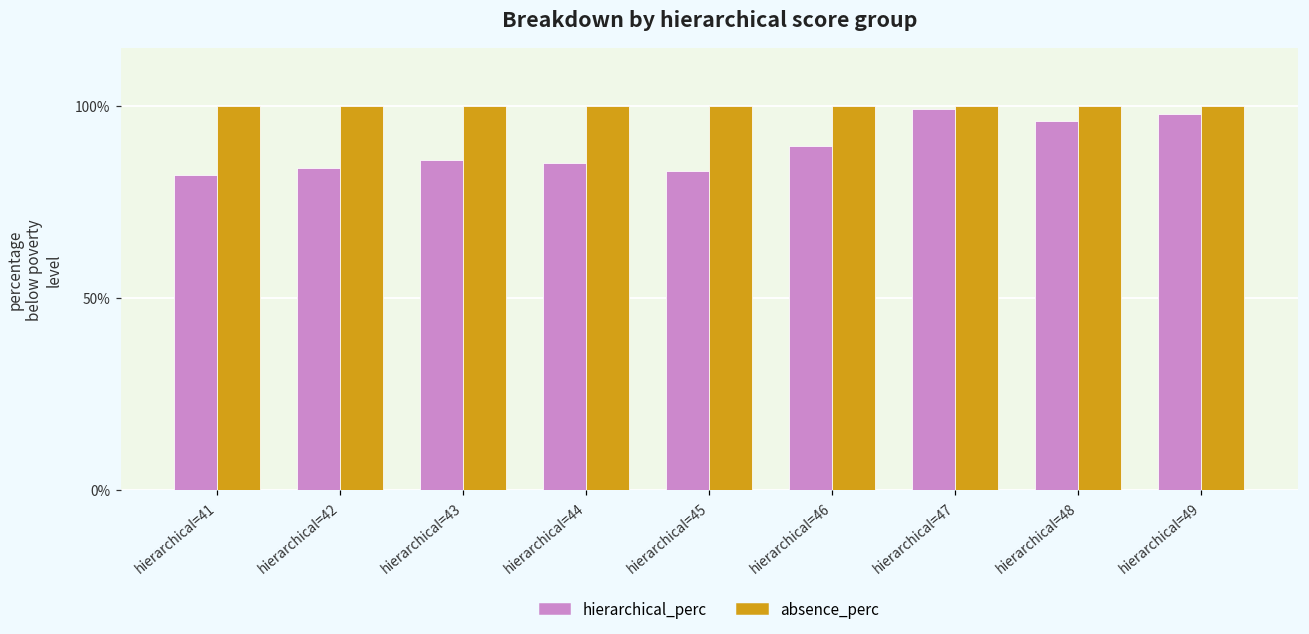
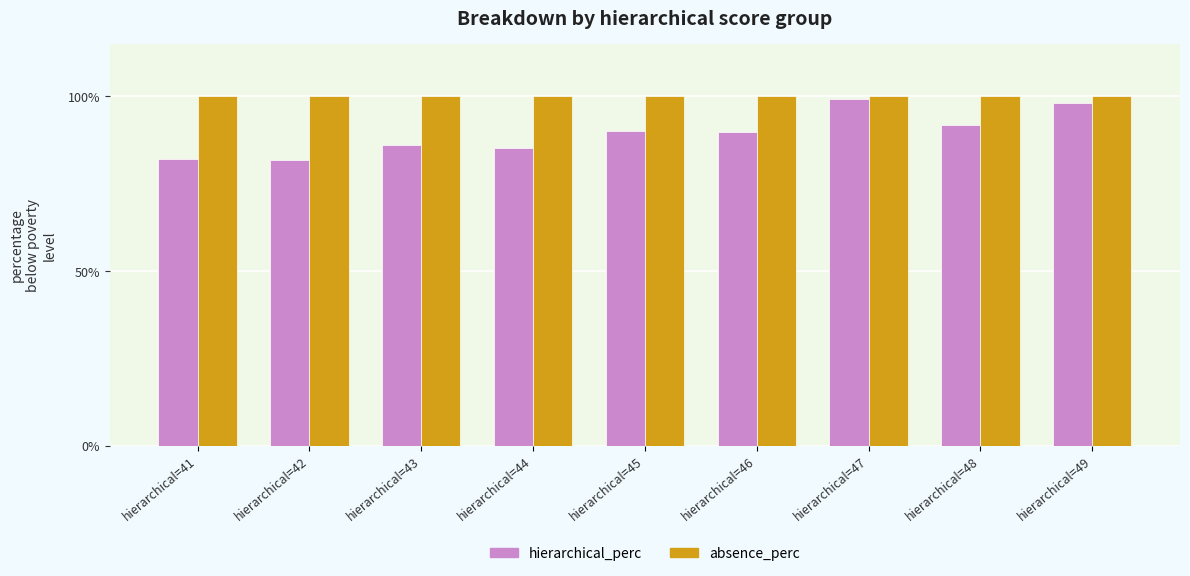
hierarchical_perc, hierarchical=42: 84% -> 82%
hierarchical_perc, hierarchical=45: 83% -> 90%
hierarchical_perc, hierarchical=48: 96% -> 92%
